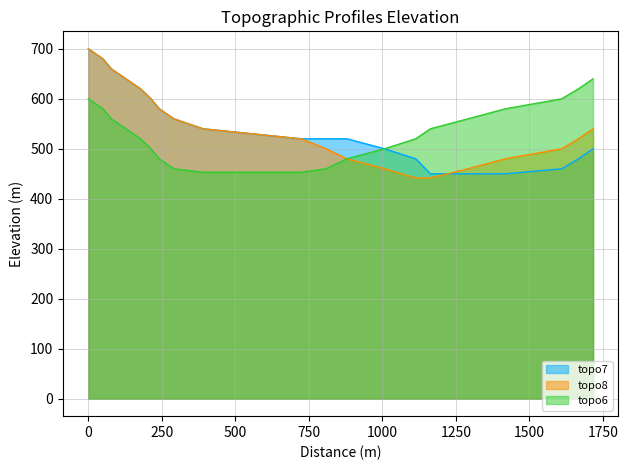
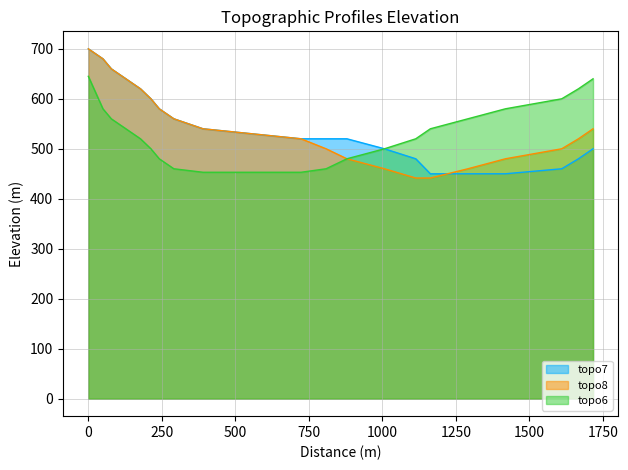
topo6, 0: 600 -> 650
